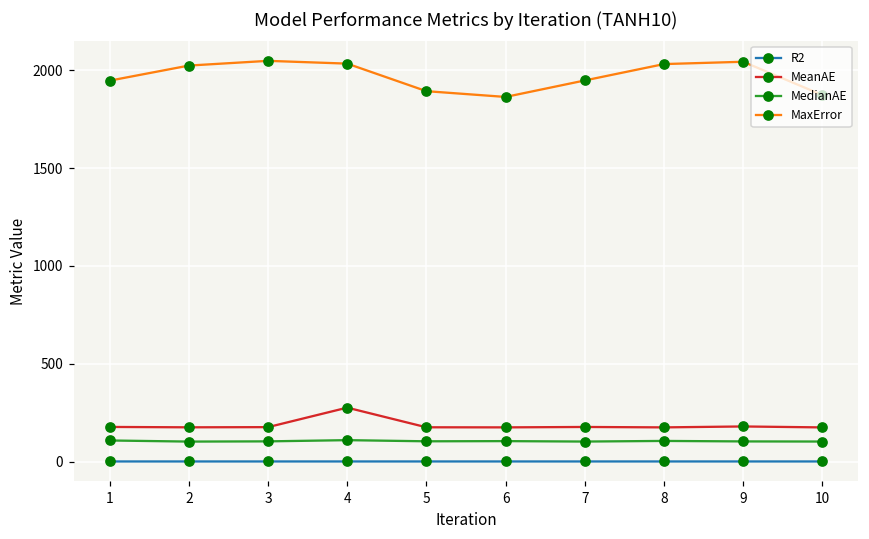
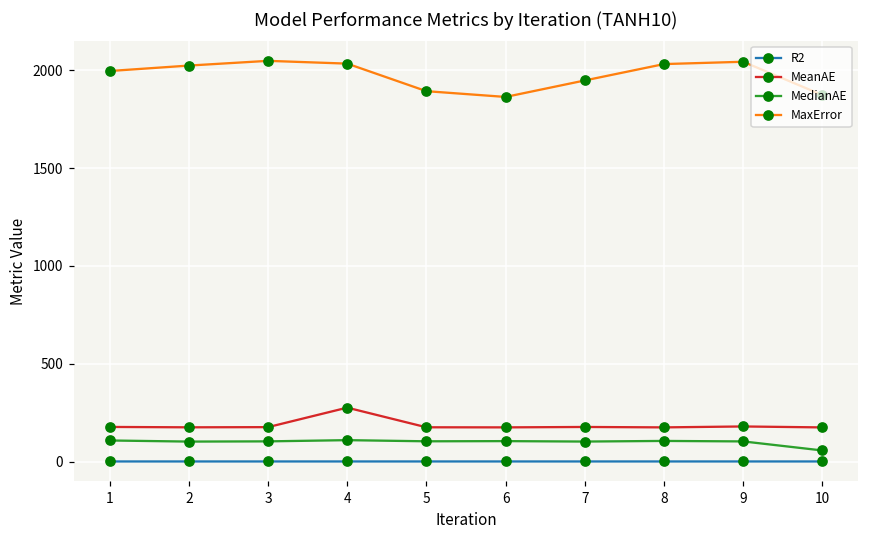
MaxError, 1: 1950 -> 2000
MedianAE, 10: 100 -> 60
